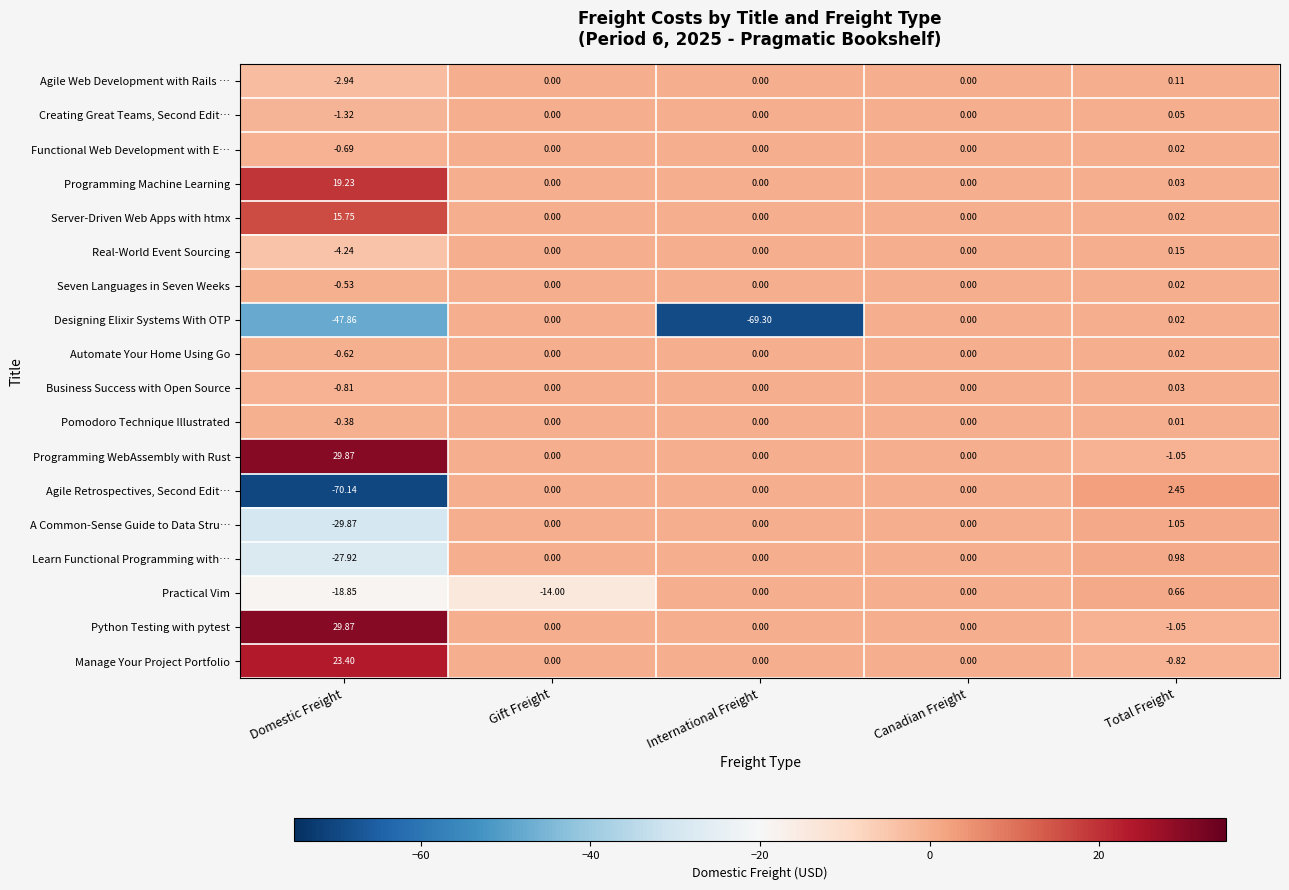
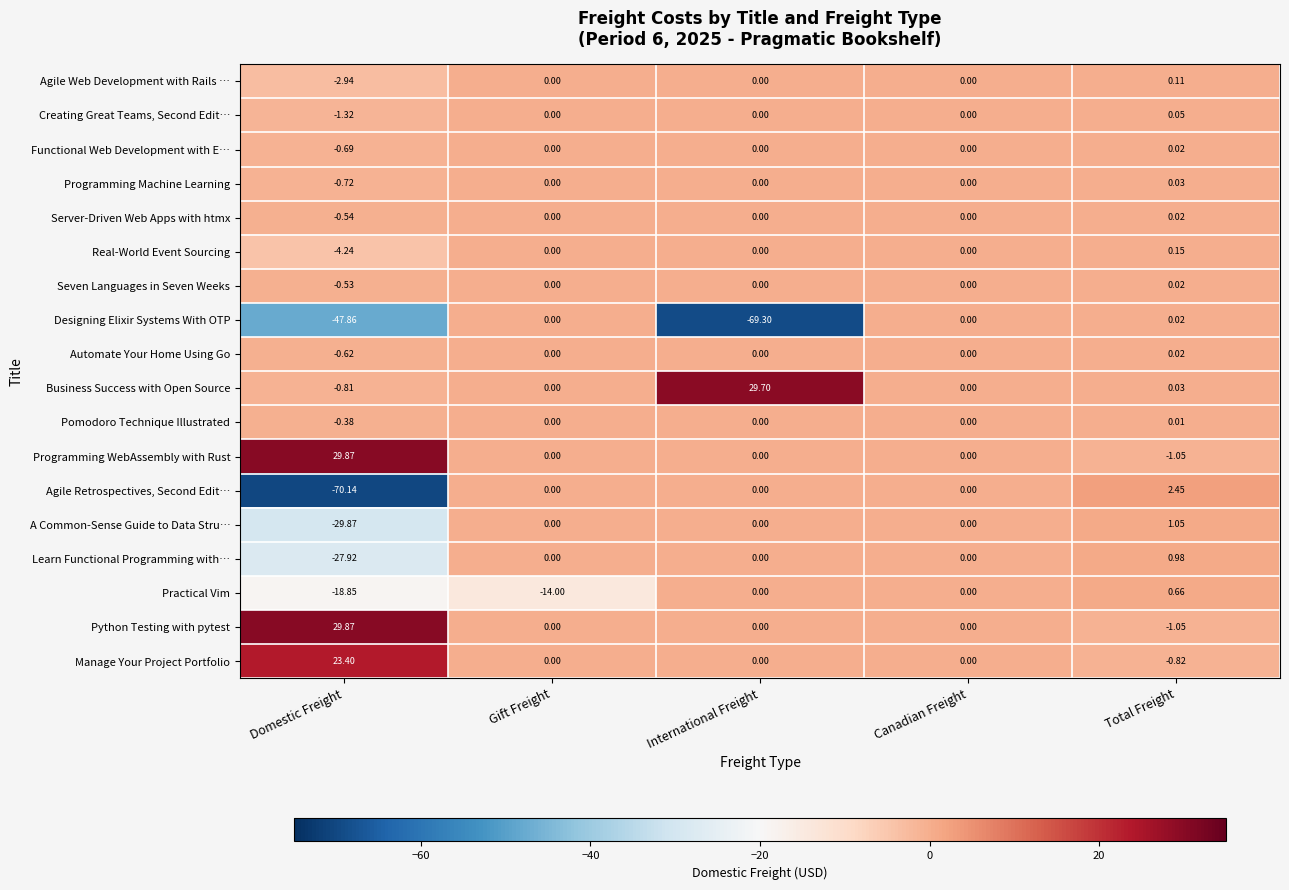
Programming Machine Learning, Domestic Freight: 19.23 -> -0.72
Server-Driven Web Apps with htmx, Domestic Freight: 15.75 -> -0.54
Business Success with Open Source, International Freight: 0.00 -> 29.70
